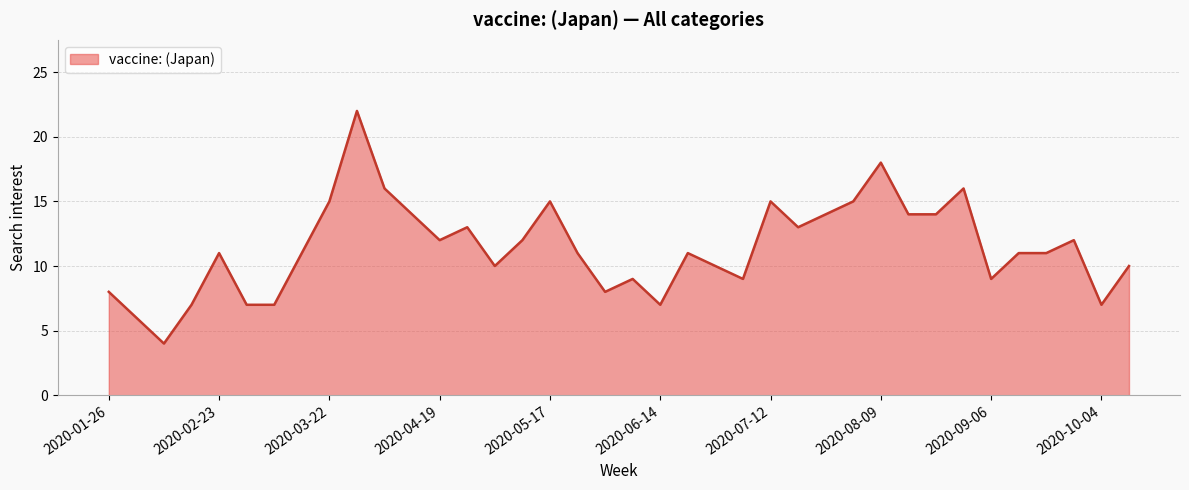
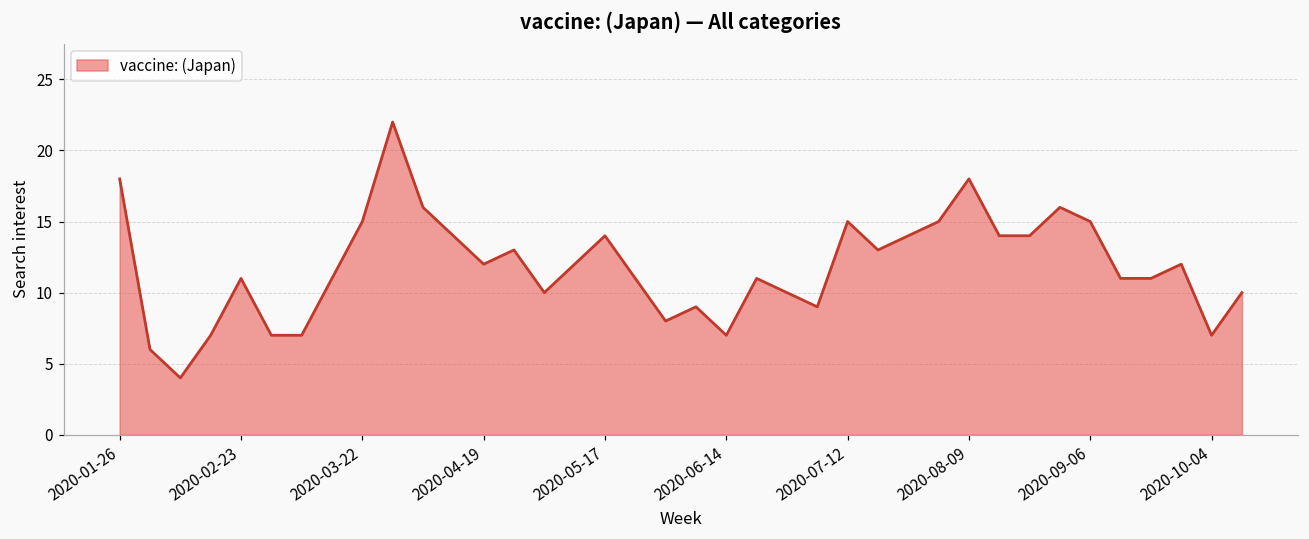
2020-01-26: 8 -> 18
2020-05-17: 15 -> 14
2020-09-06: 9 -> 15
